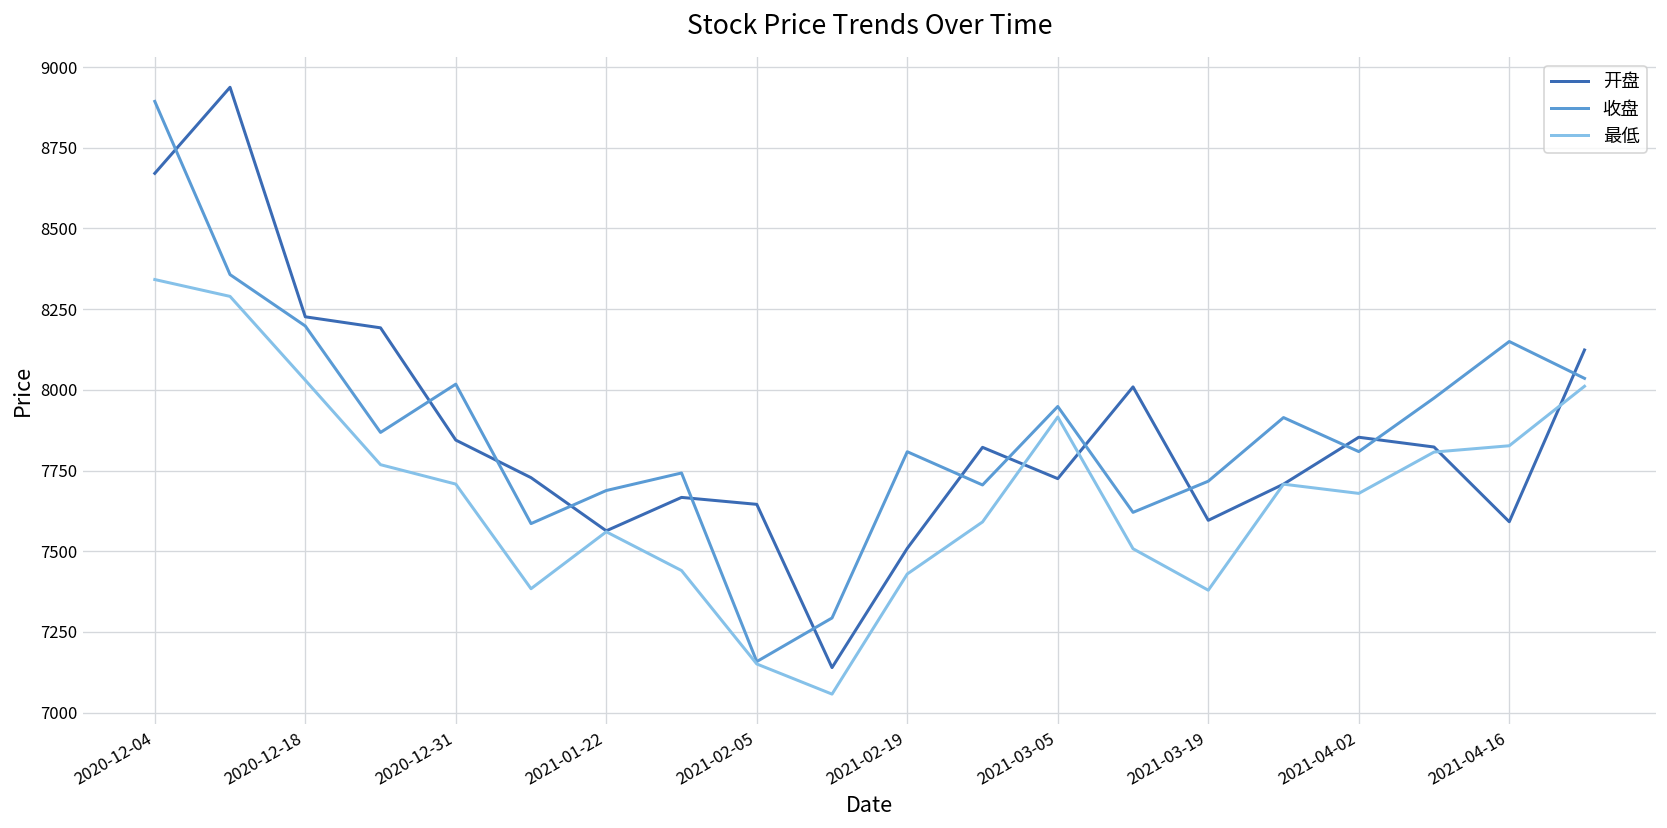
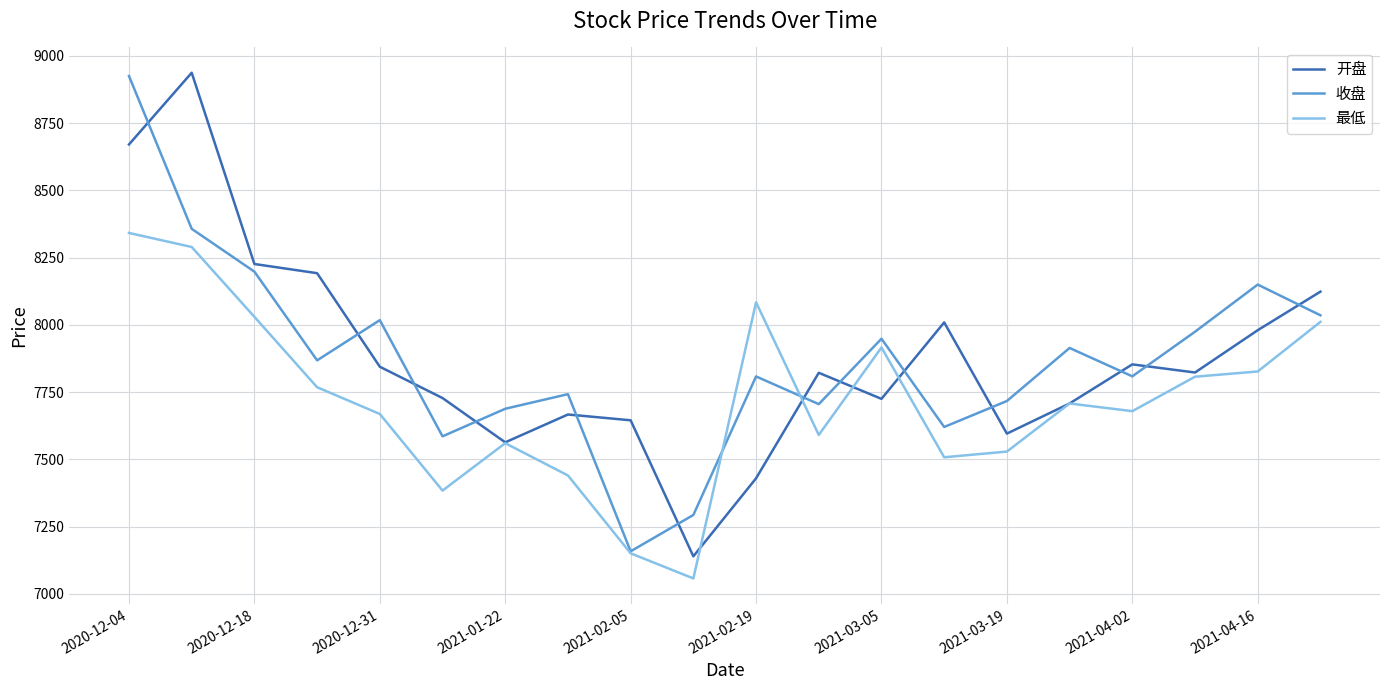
收盘, 2020-12-04: 8890 -> 8930
最低, 2020-12-31: 7710 -> 7670
开盘, 2021-02-19: 7510 -> 7430
最低, 2021-02-19: 7430 -> 8080
最低, 2021-03-19: 7380 -> 7530
开盘, 2021-04-16: 7590 -> 7980
